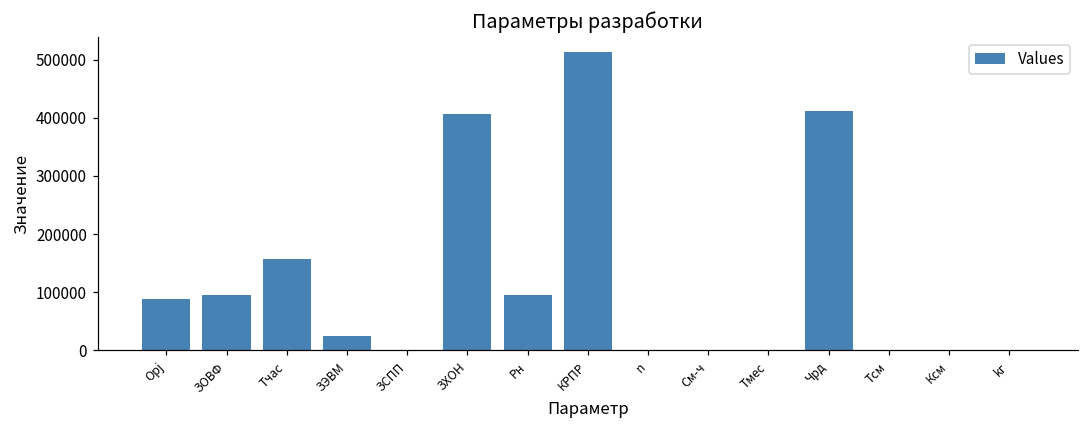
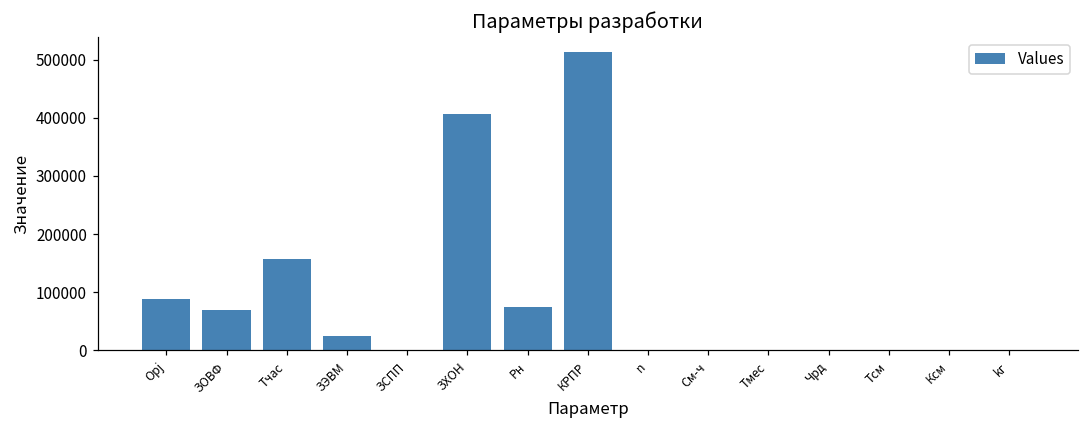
ЗОВФ: 100000 -> 70000
Рн: 100000 -> 80000
Чрд: 410000 -> 0
